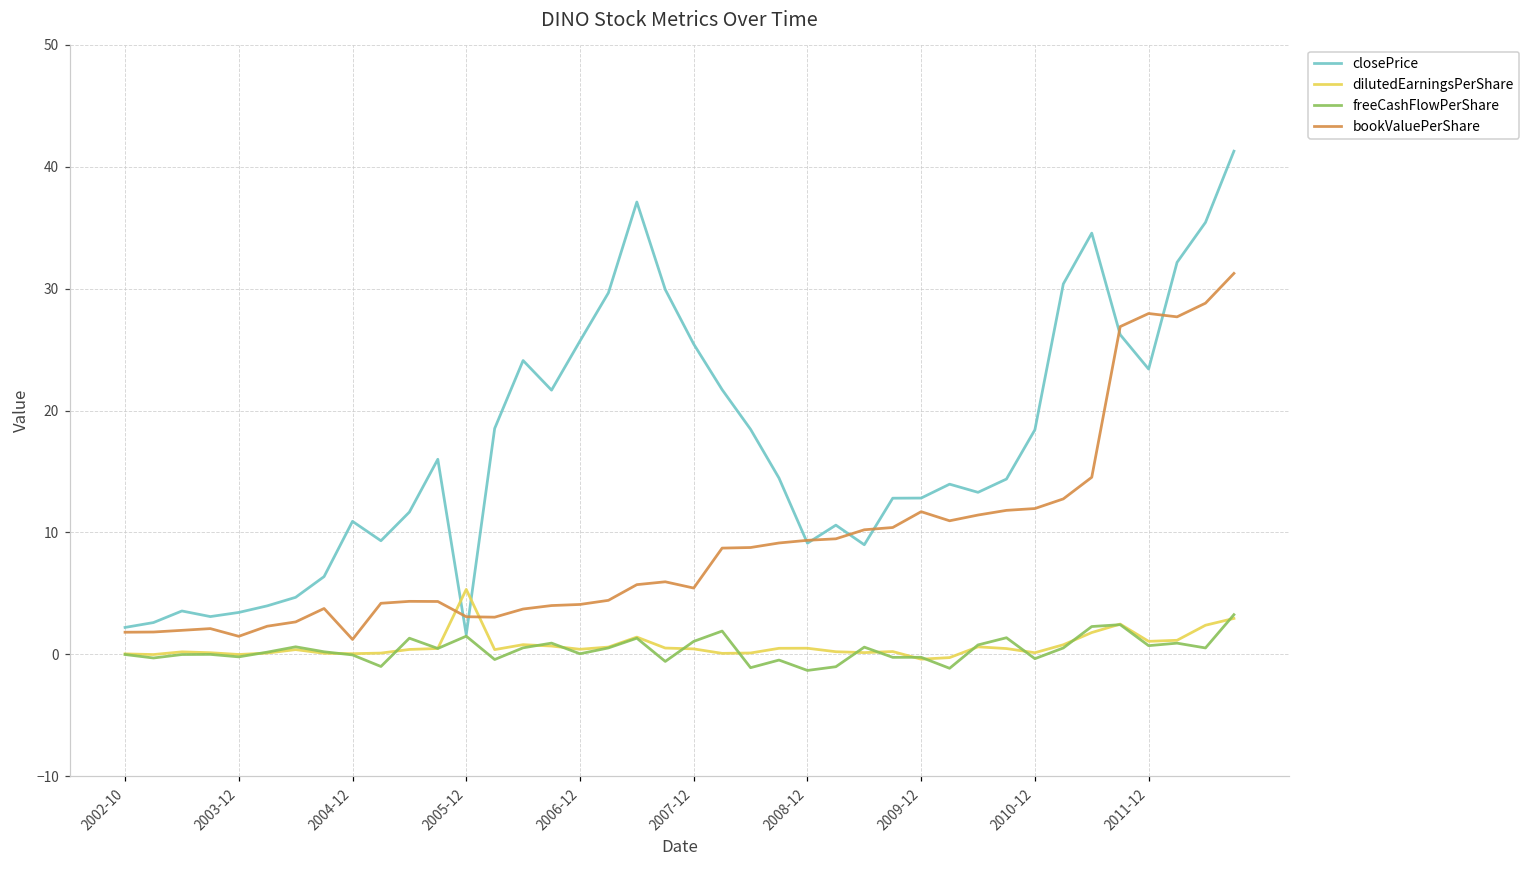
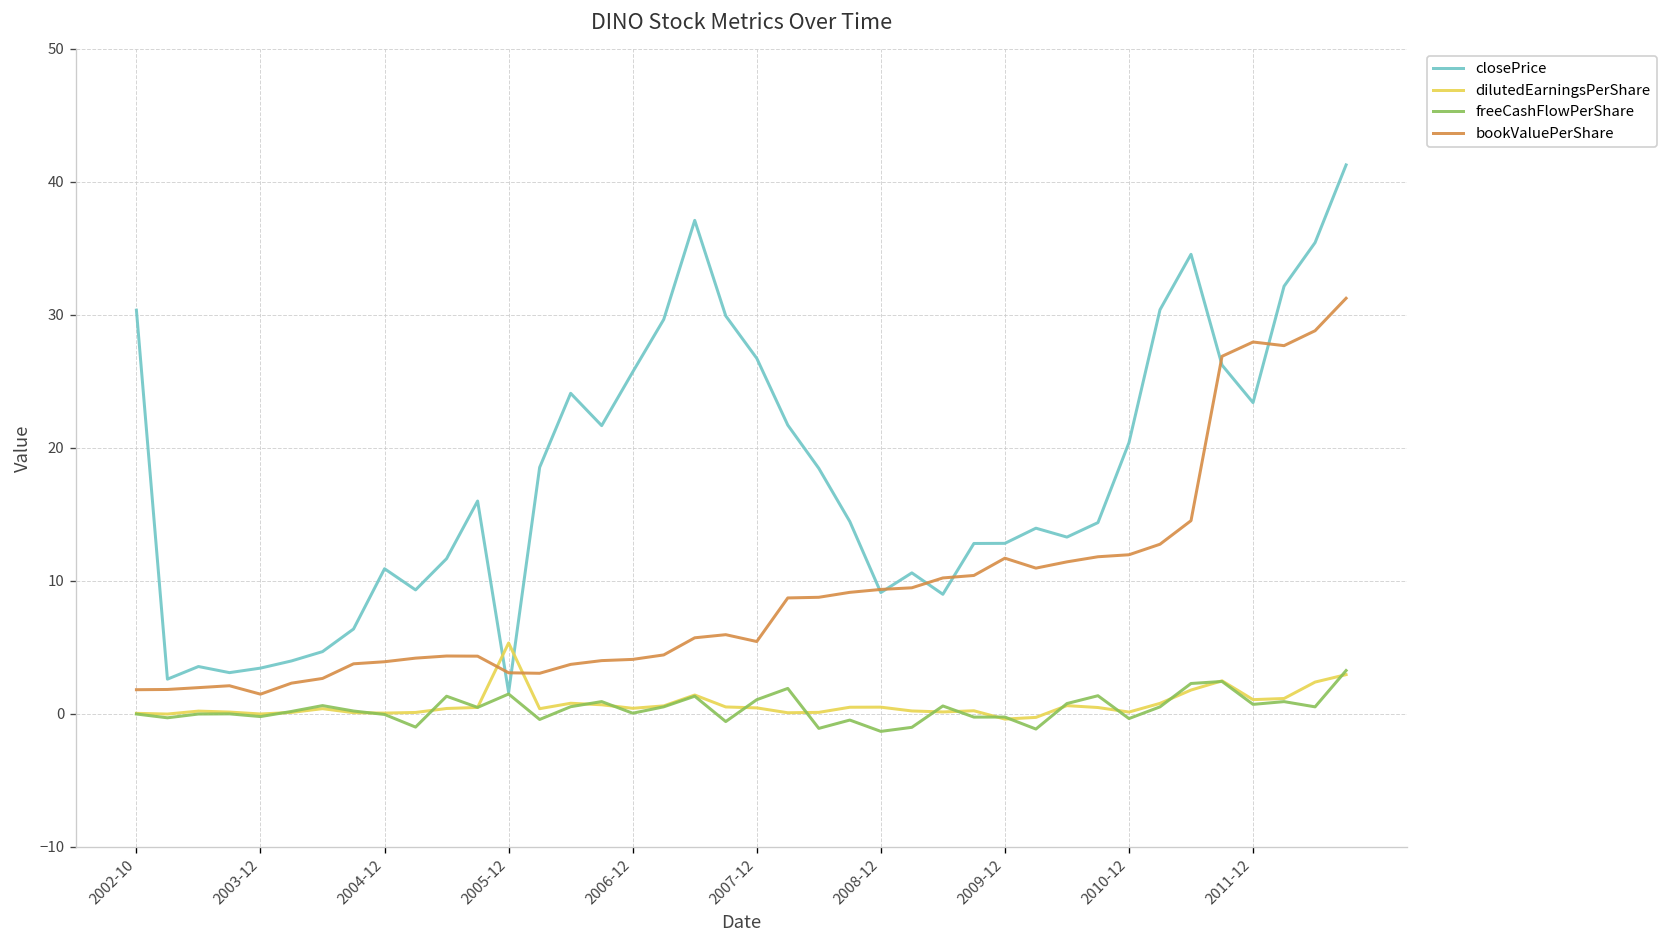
closePrice, 2002-10: 2.2 -> 30.4
bookValuePerShare, 2004-12: 1.2 -> 3.9
closePrice, 2007-12: 25.5 -> 26.7
closePrice, 2010-12: 18.4 -> 20.4
